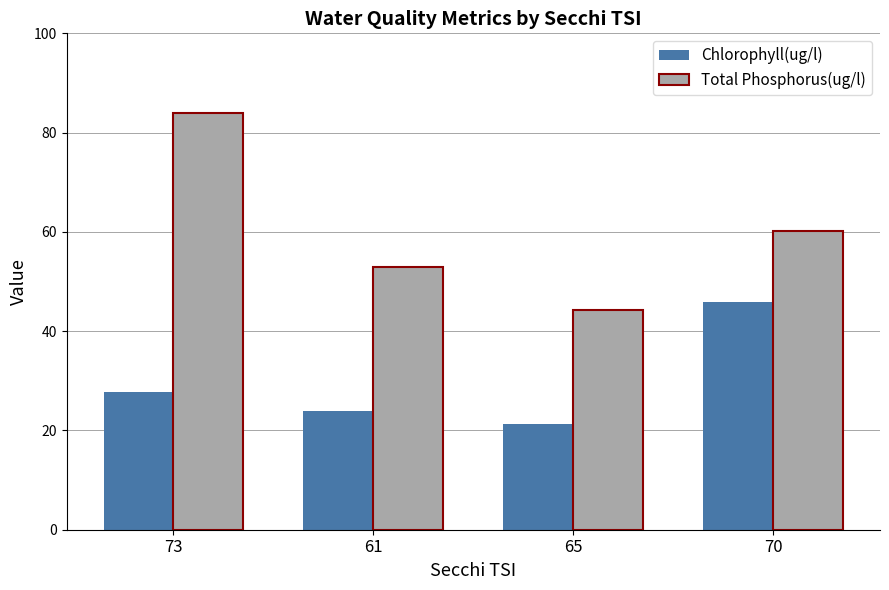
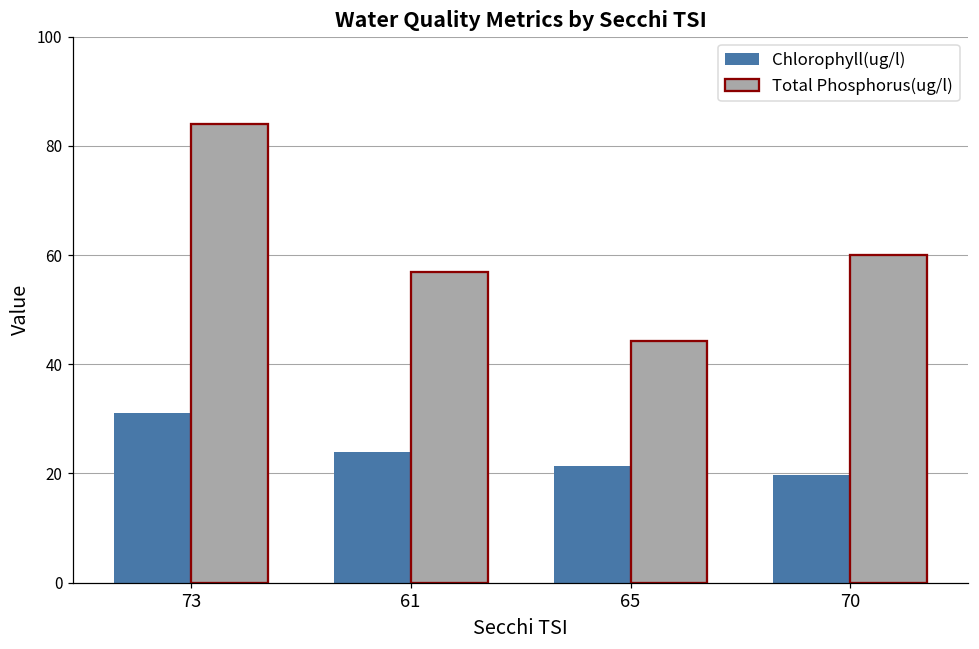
Chlorophyll(ug/l), 73: 28 -> 31
Total Phosphorus(ug/l), 61: 53 -> 57
Chlorophyll(ug/l), 70: 46 -> 20
